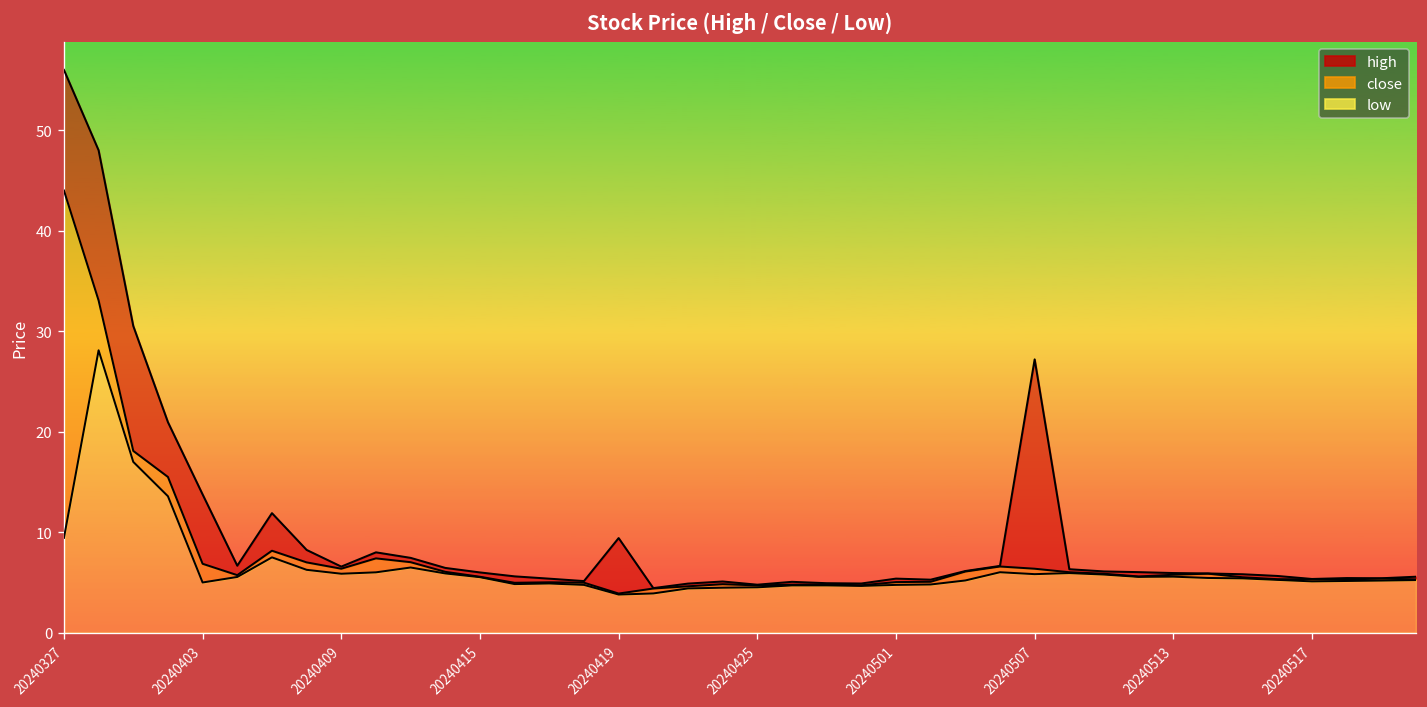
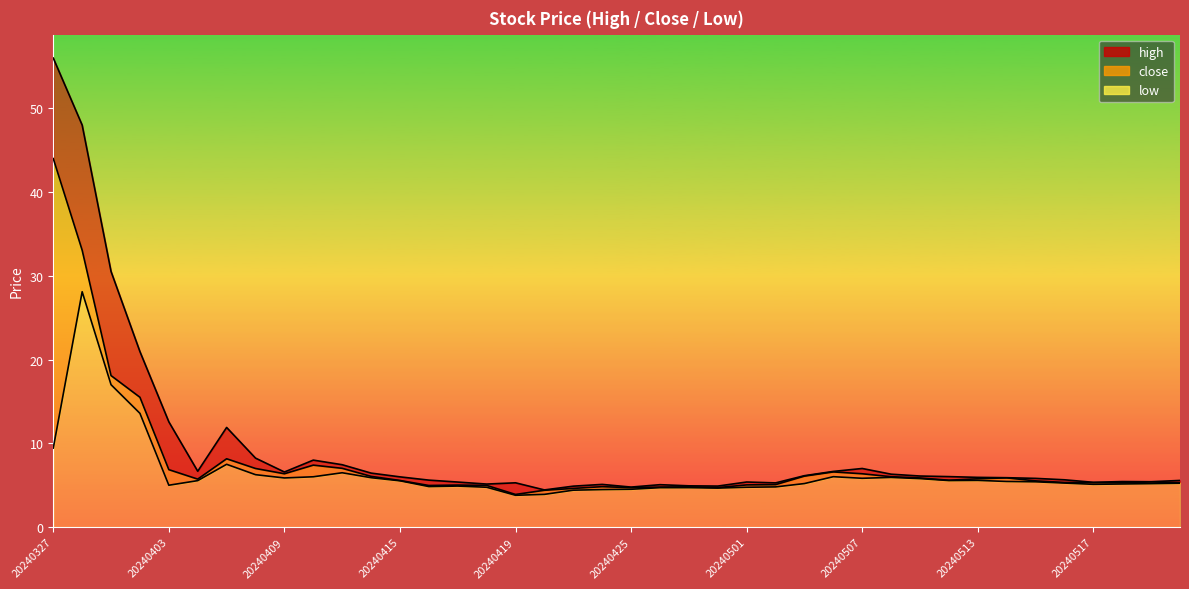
high, 20240403: 14 -> 13
high, 20240419: 9 -> 5
high, 20240507: 27 -> 7
